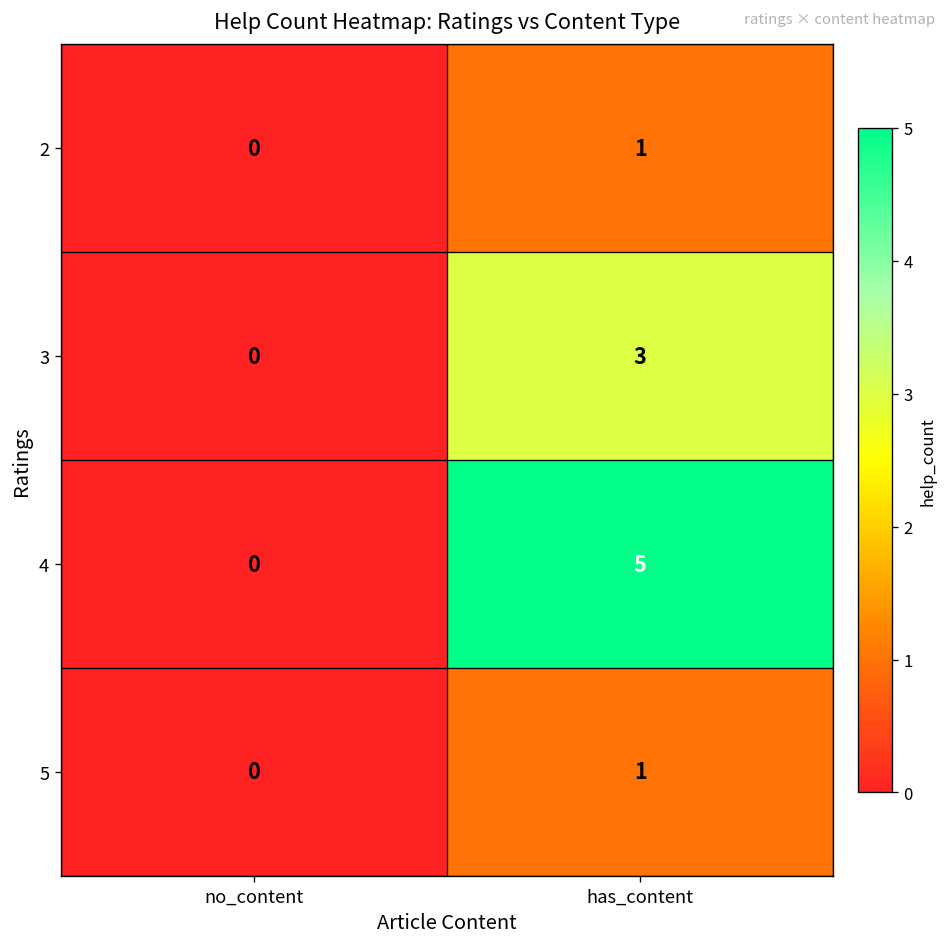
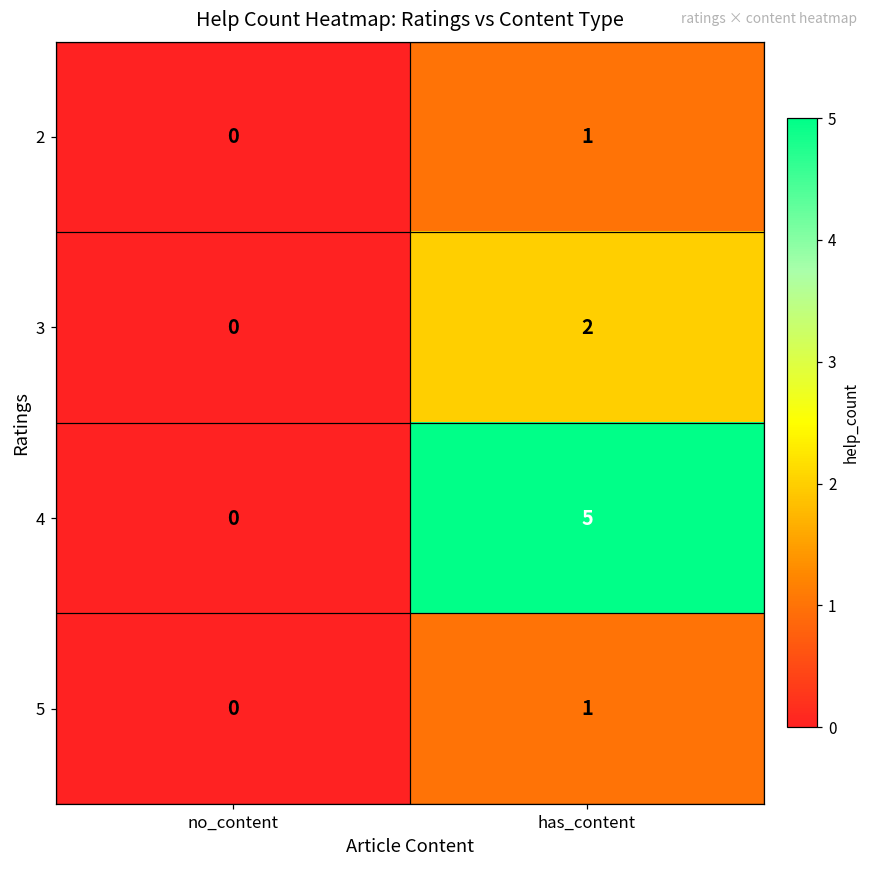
3, has_content: 3 -> 2
